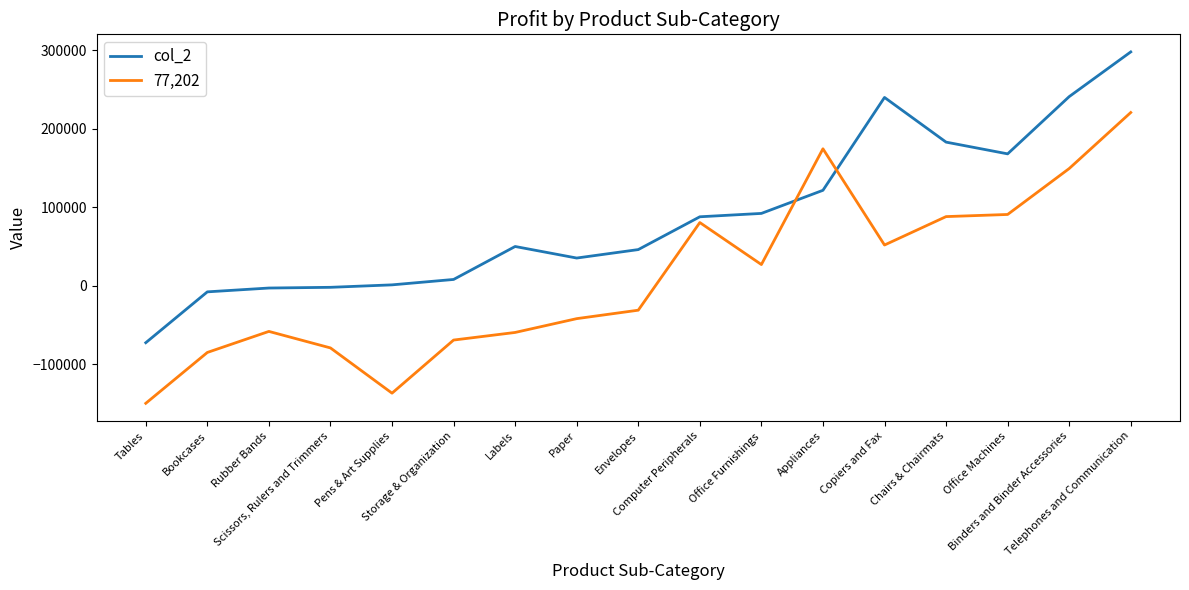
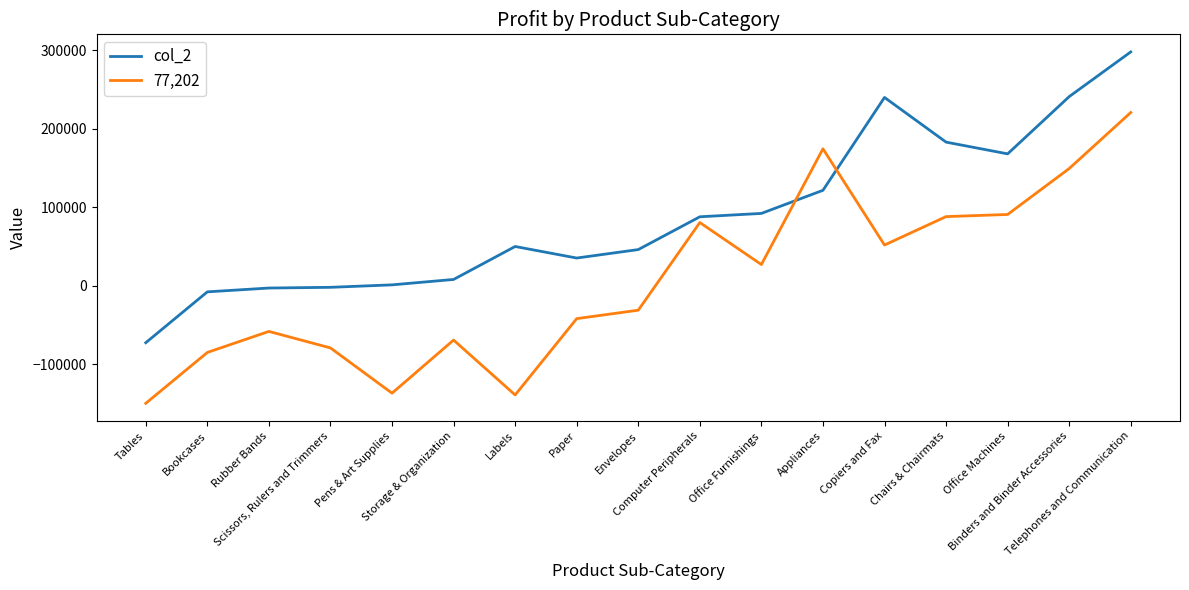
77,202, Labels: -60000 -> -140000
